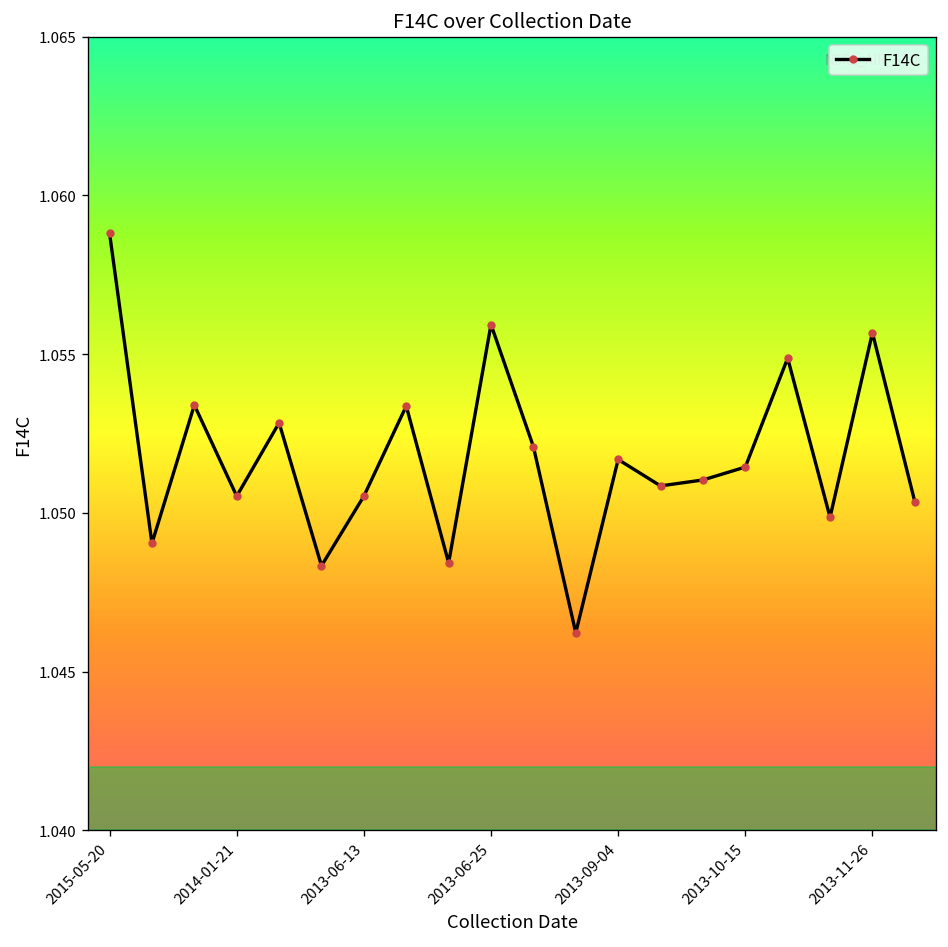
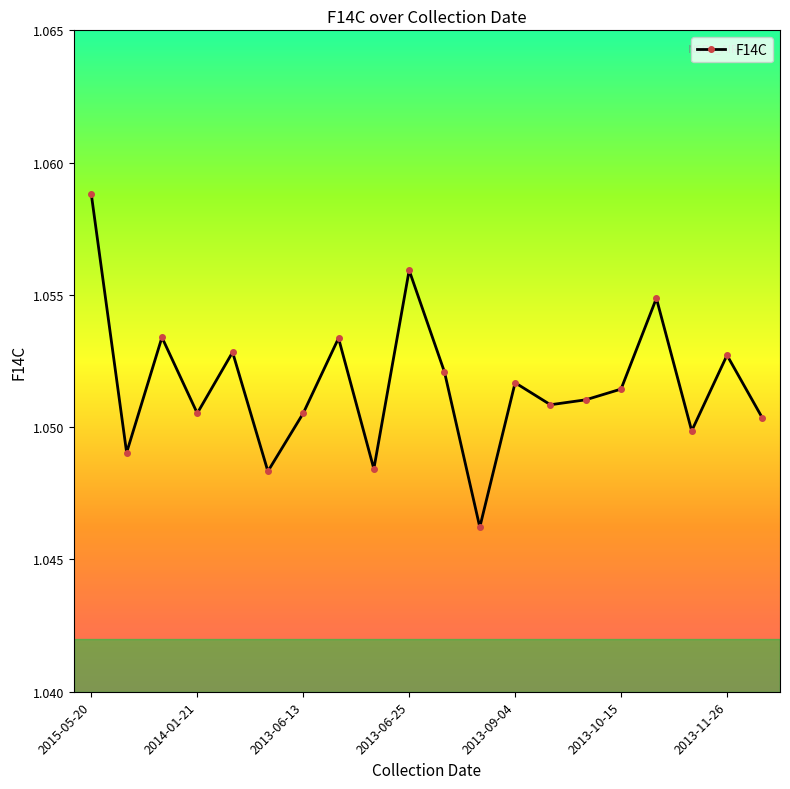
2013-11-26: 1.0557 -> 1.0527
